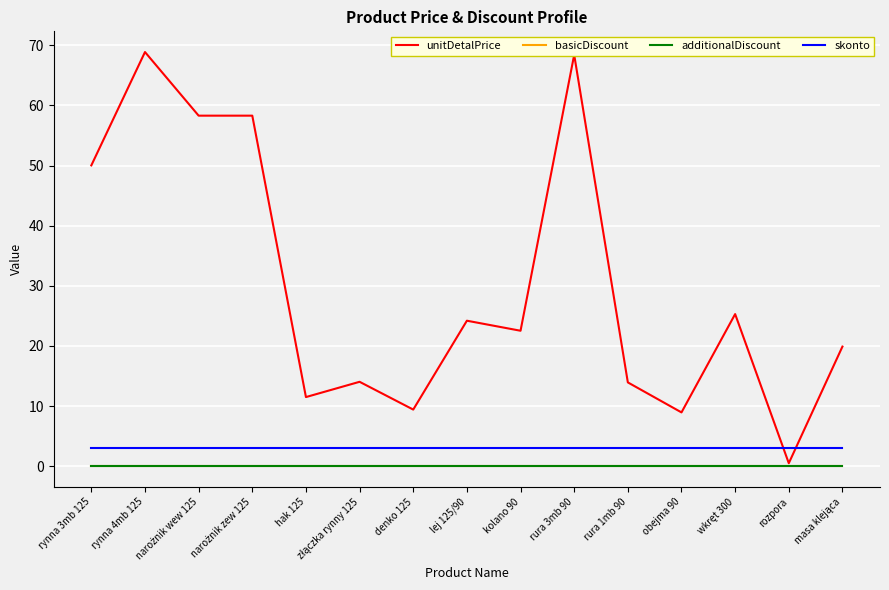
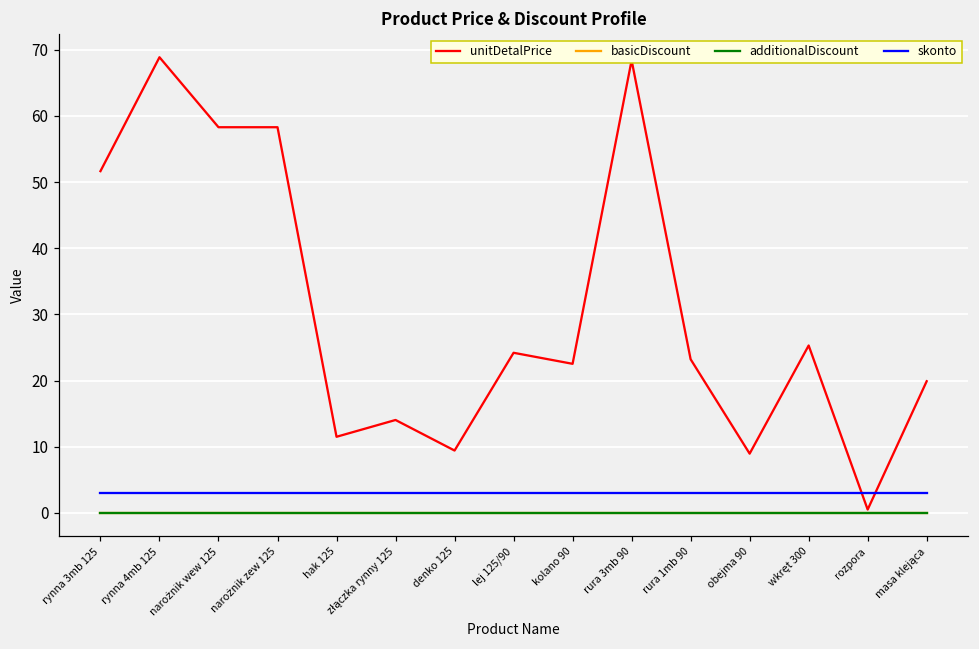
unitDetalPrice, rynna 3mb 125: 50 -> 52
unitDetalPrice, rura 1mb 90: 14 -> 23
